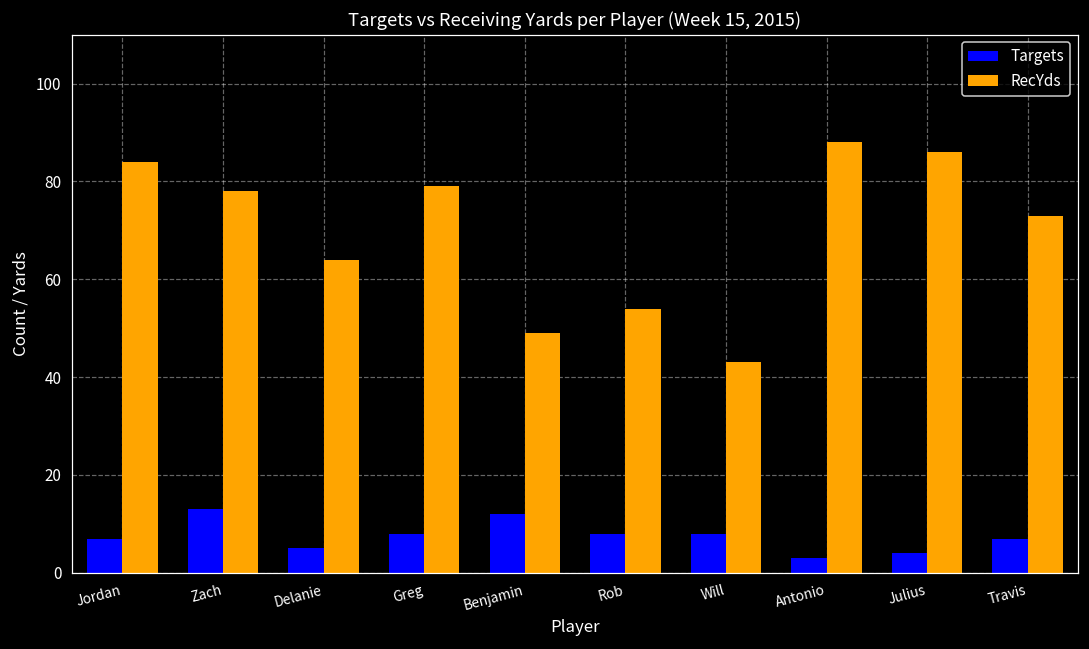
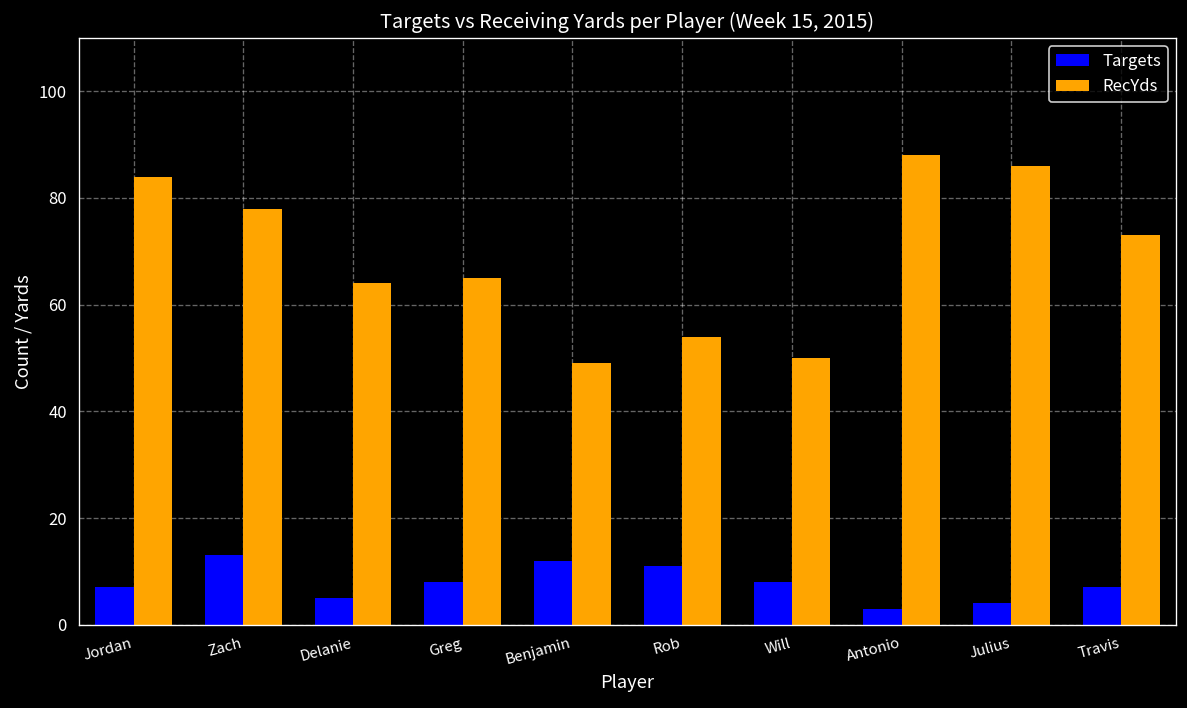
RecYds, Greg: 79 -> 65
Targets, Rob: 8 -> 11
RecYds, Will: 43 -> 50
